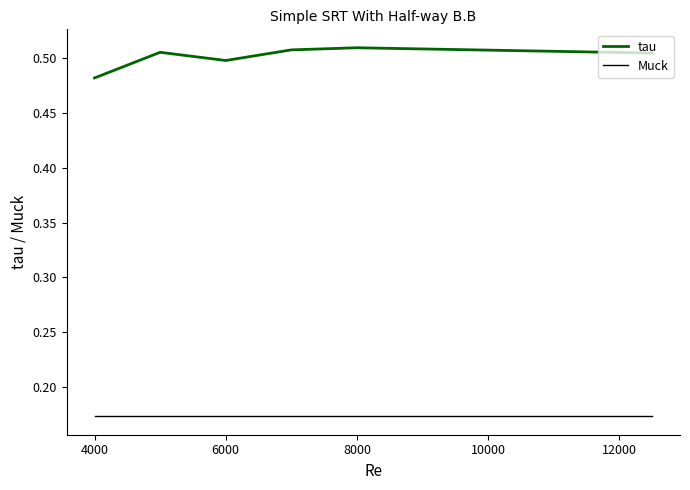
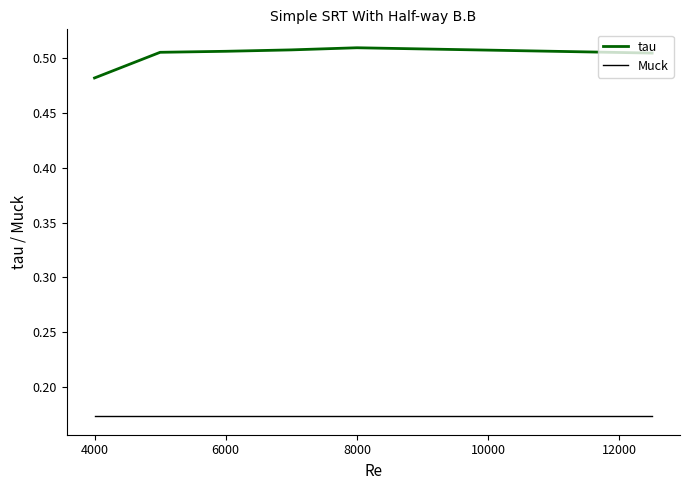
tau, 6000: 0.498 -> 0.506
